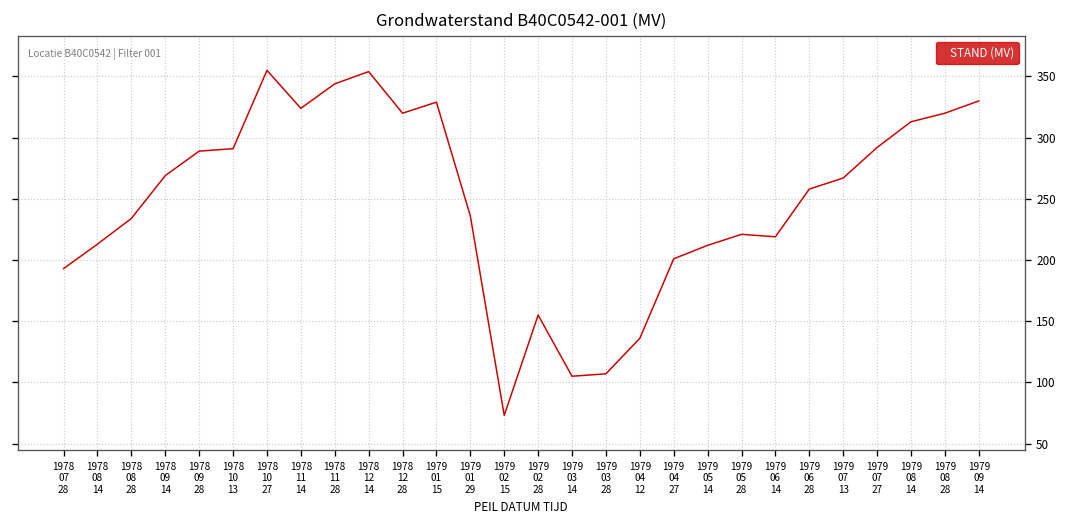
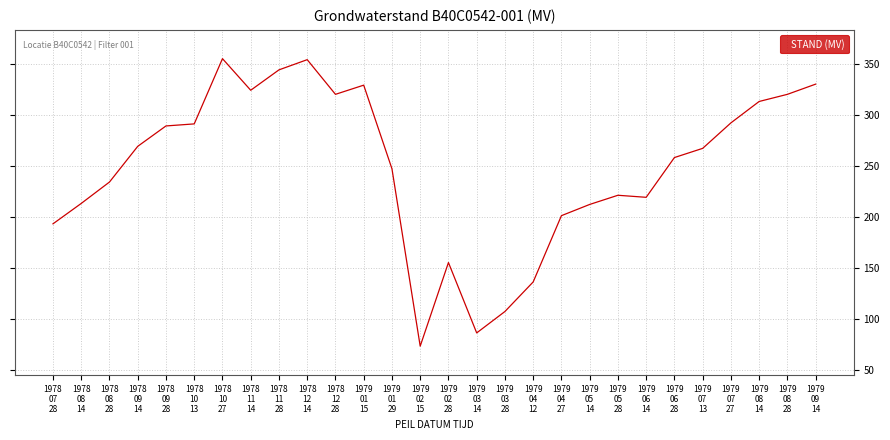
1979 01 29: 236 -> 247
1979 03 14: 105 -> 86
